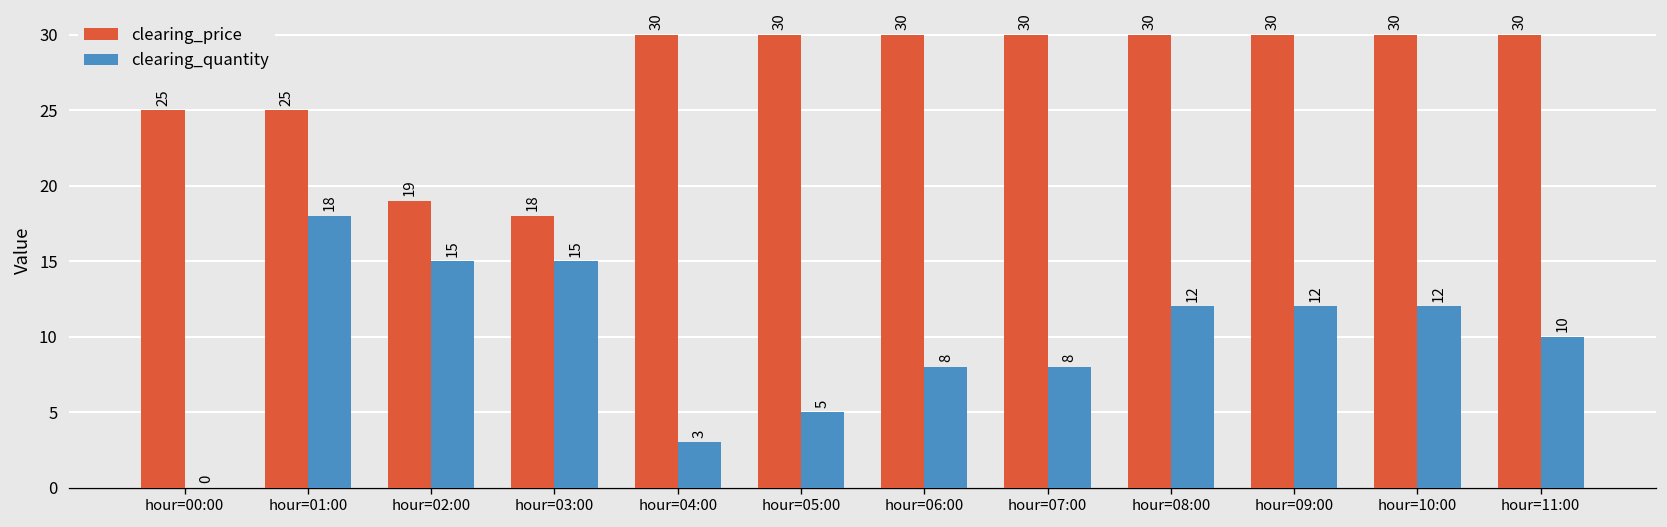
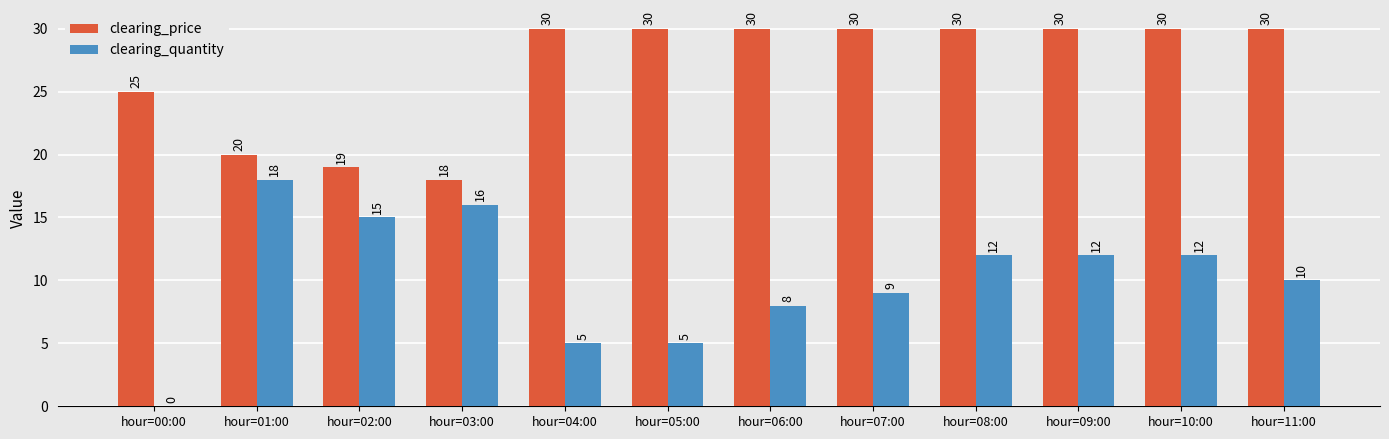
clearing_price, hour=01:00: 25 -> 20
clearing_quantity, hour=03:00: 15 -> 16
clearing_quantity, hour=04:00: 3 -> 5
clearing_quantity, hour=07:00: 8 -> 9
